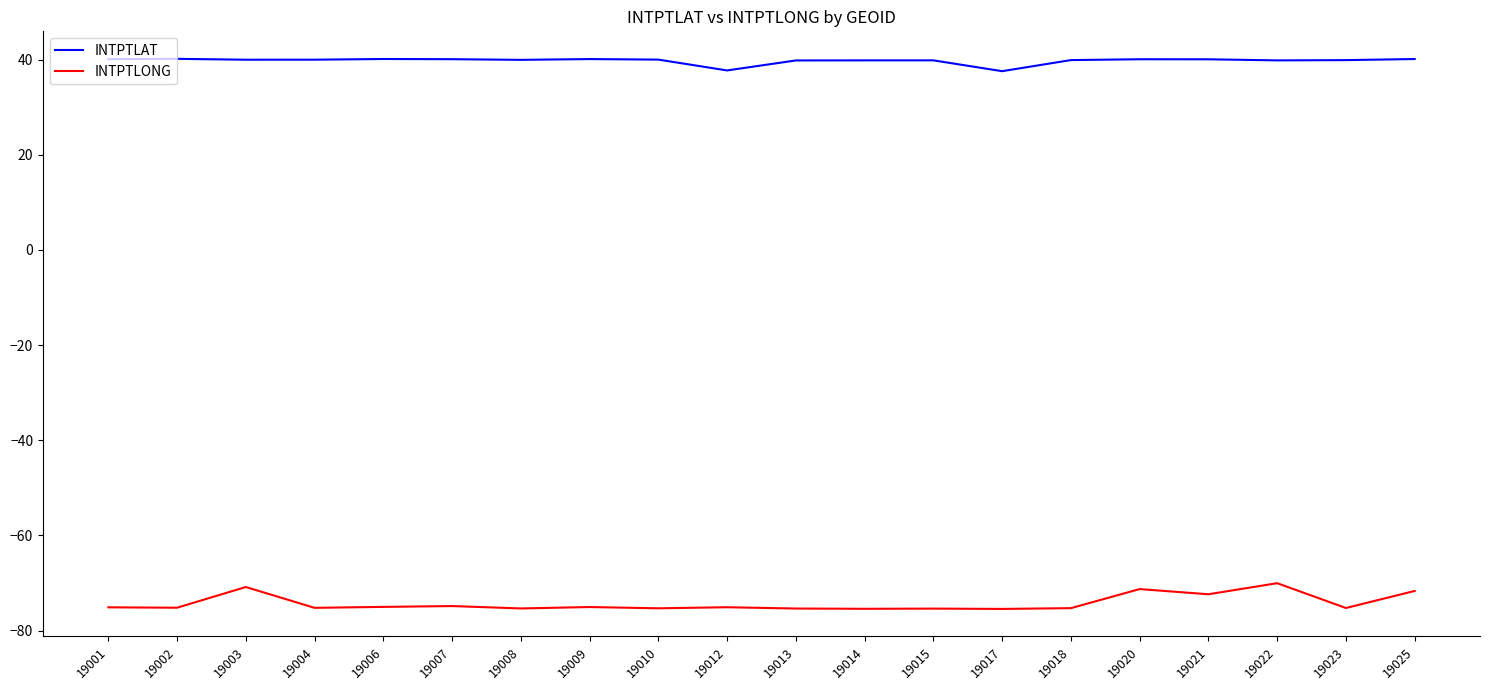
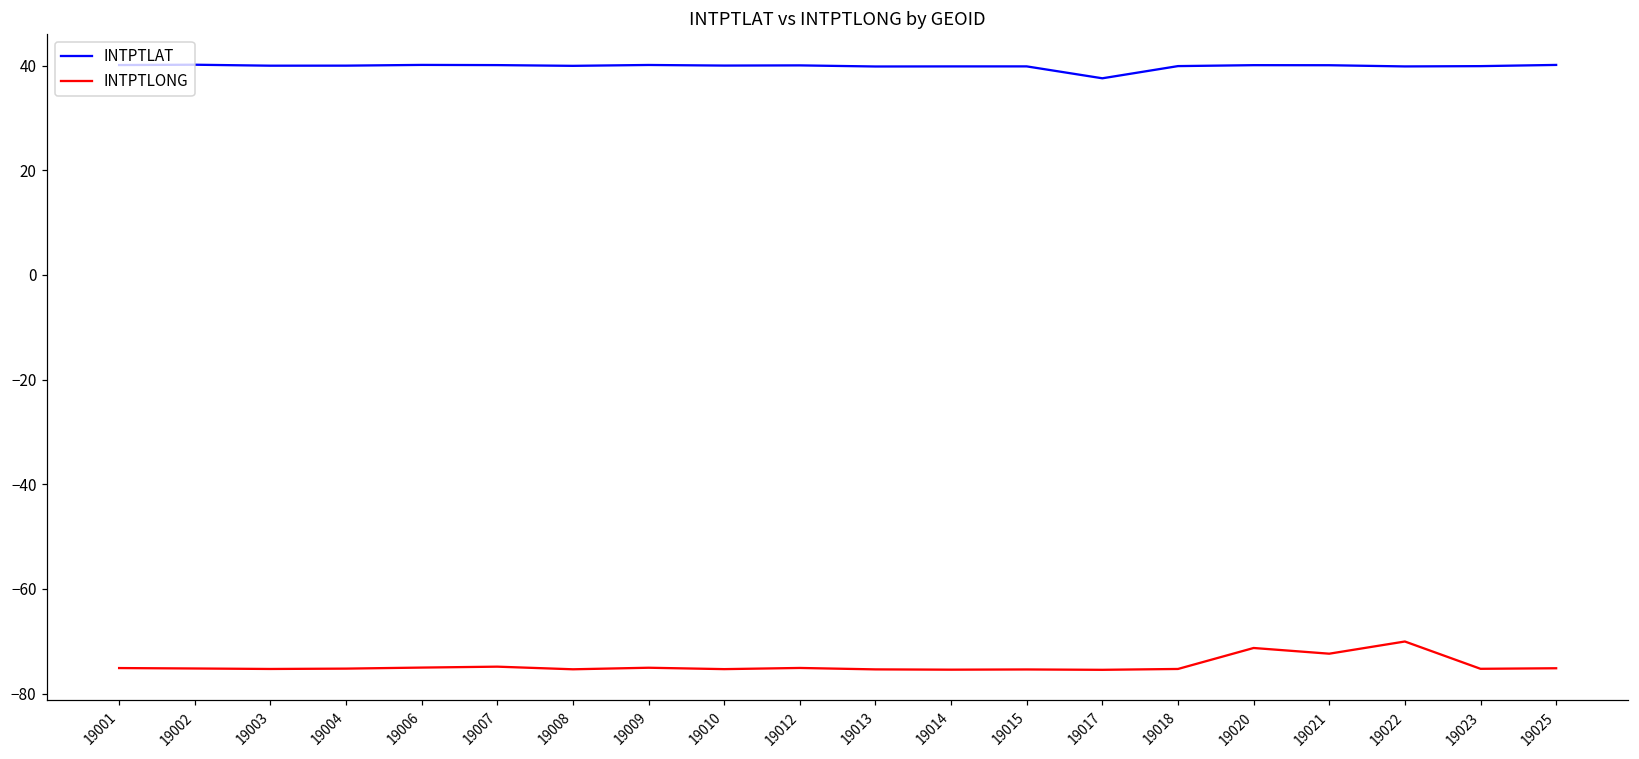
INTPTLONG, 19003: -71 -> -75
INTPTLAT, 19012: 38 -> 40
INTPTLONG, 19025: -72 -> -75
